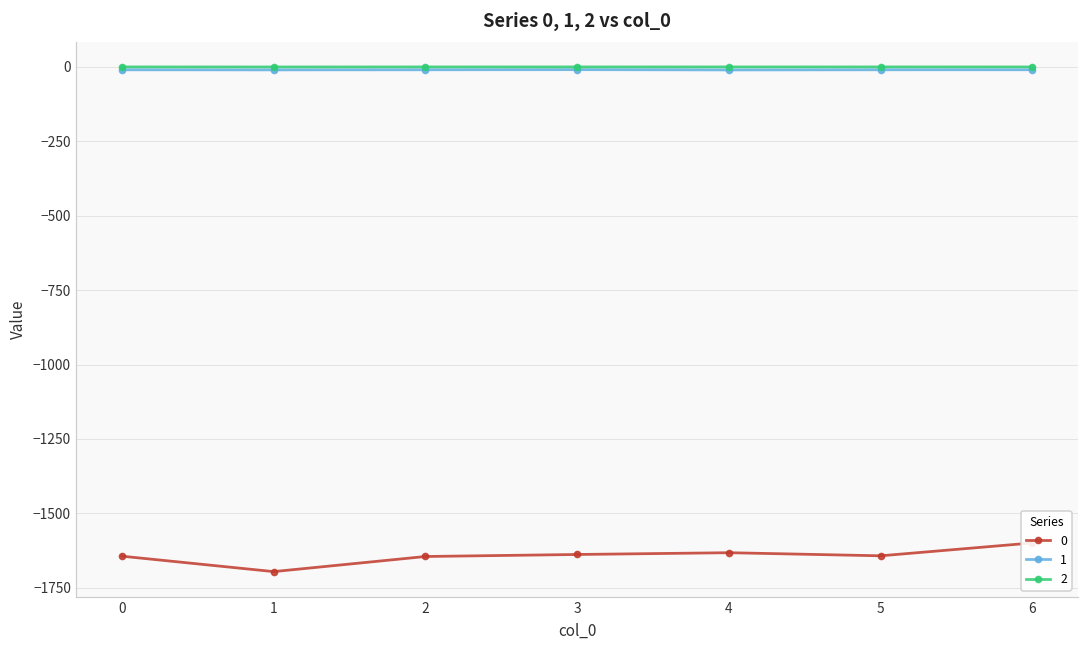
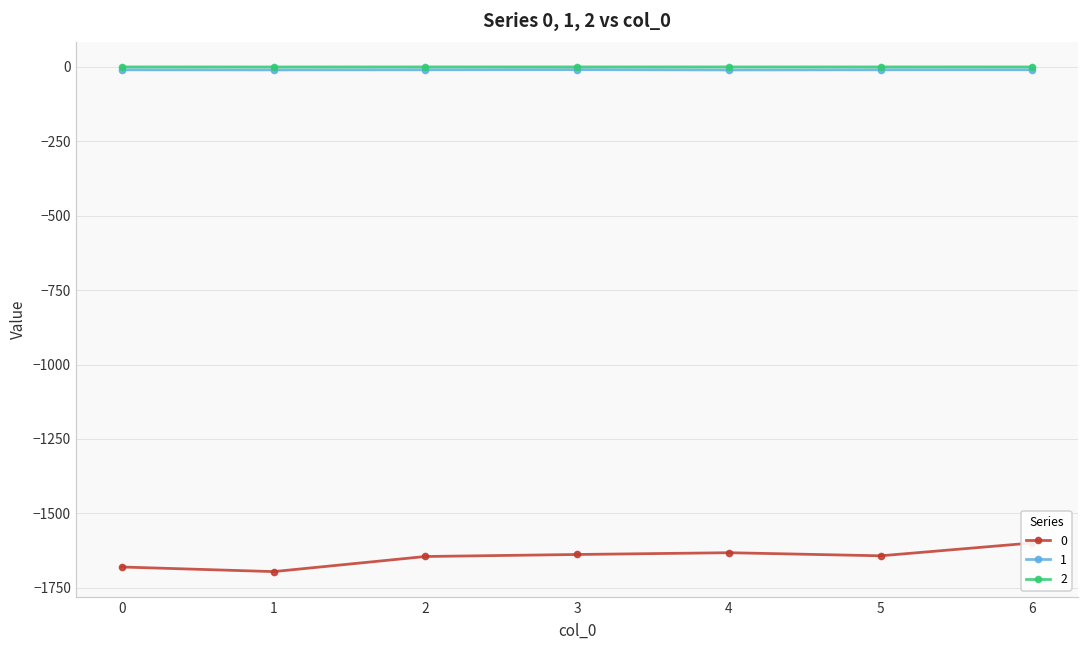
0, 0: -1640 -> -1680
